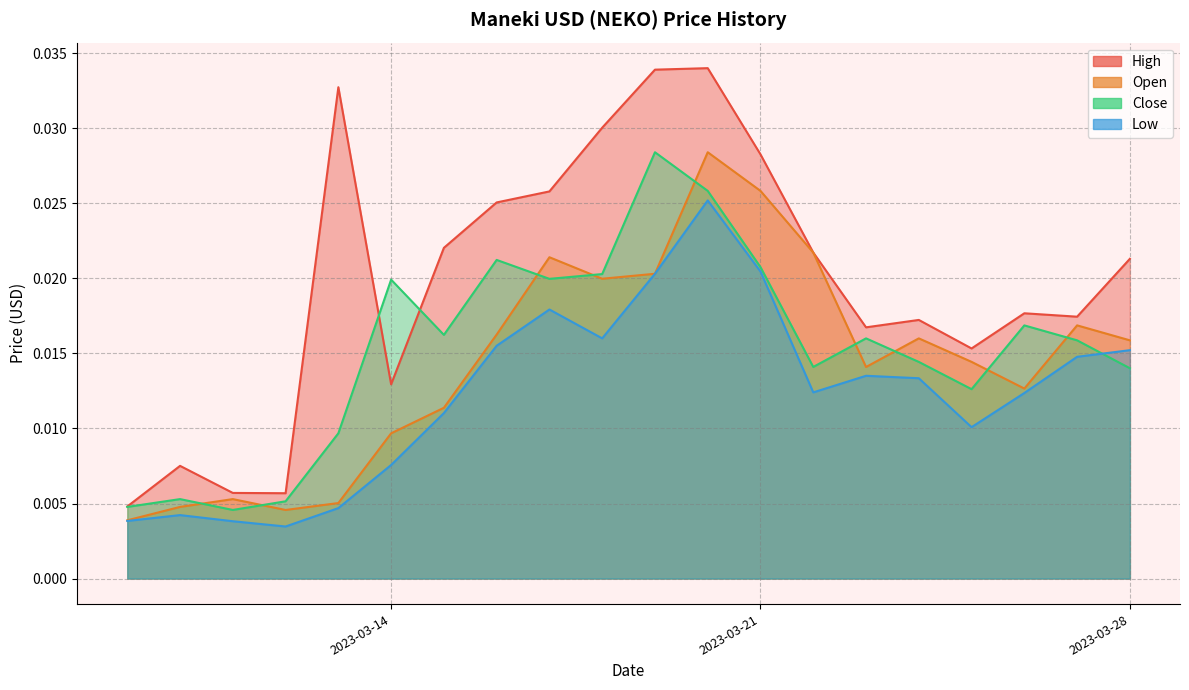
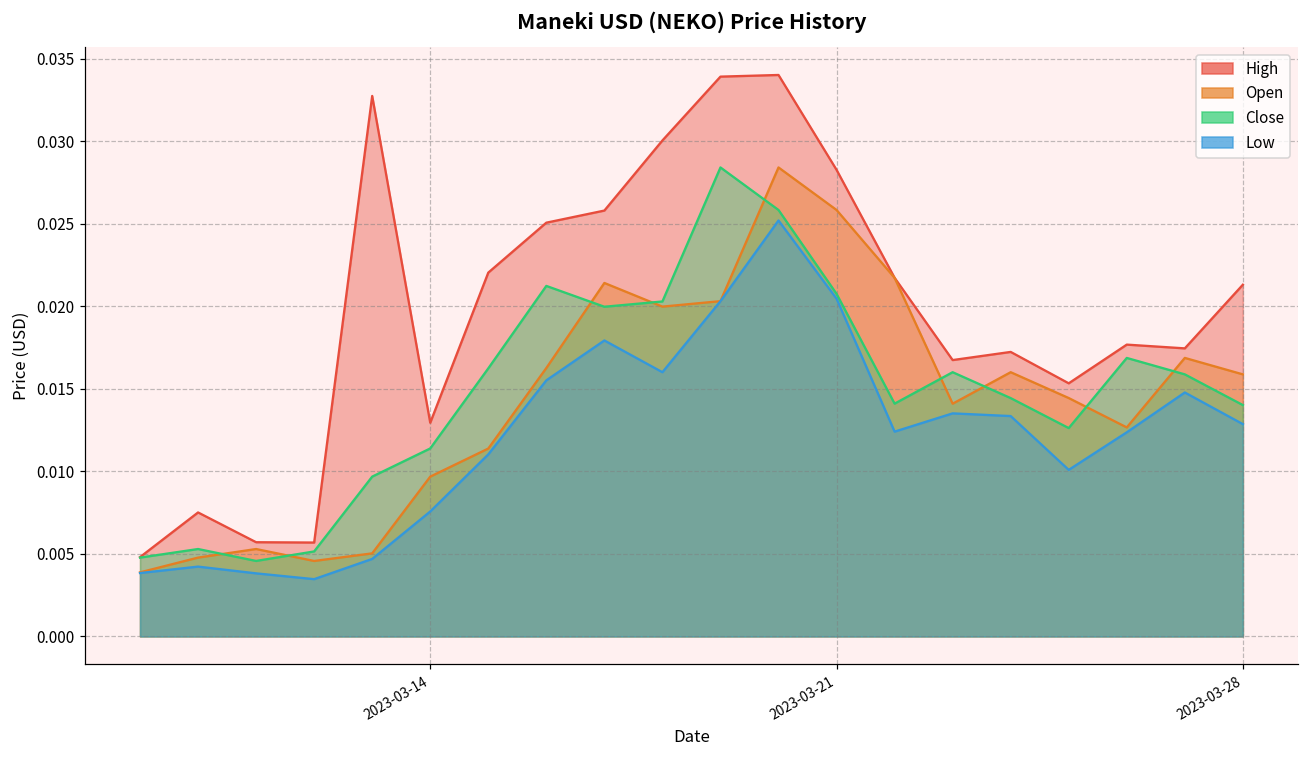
Close, 2023-03-14: 0.0199 -> 0.0114
Low, 2023-03-28: 0.0152 -> 0.0129
